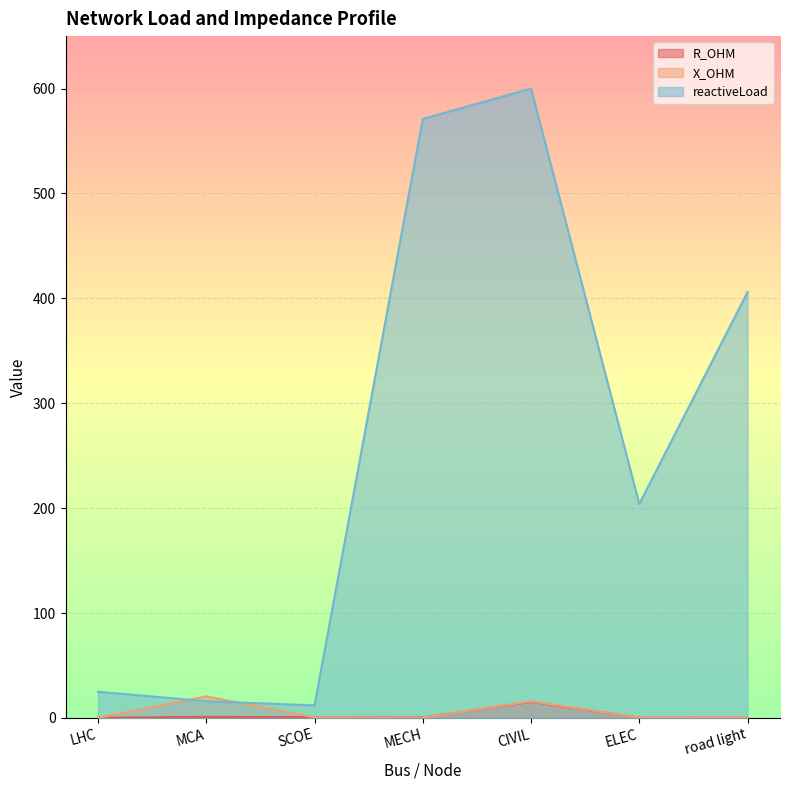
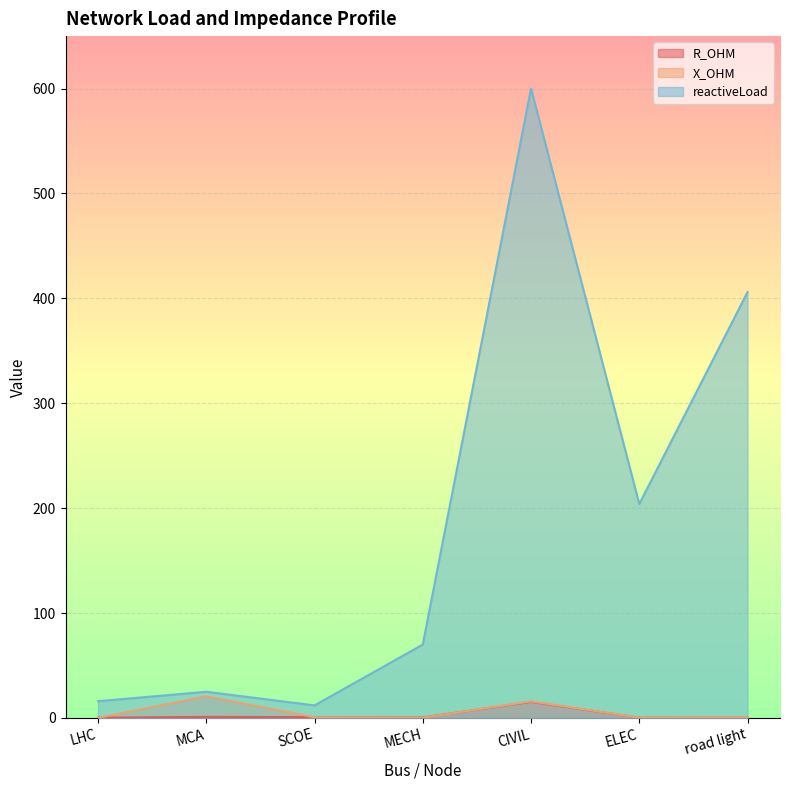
reactiveLoad, LHC: 25 -> 16
reactiveLoad, MCA: 16 -> 25
reactiveLoad, MECH: 571 -> 70
